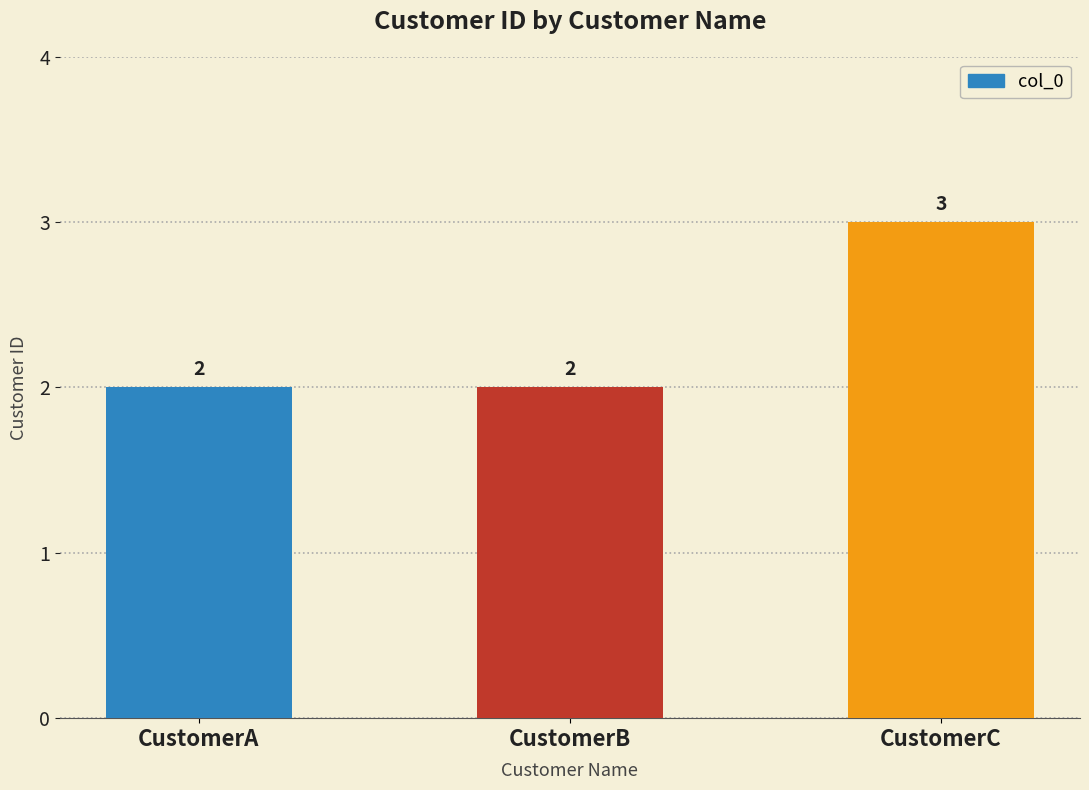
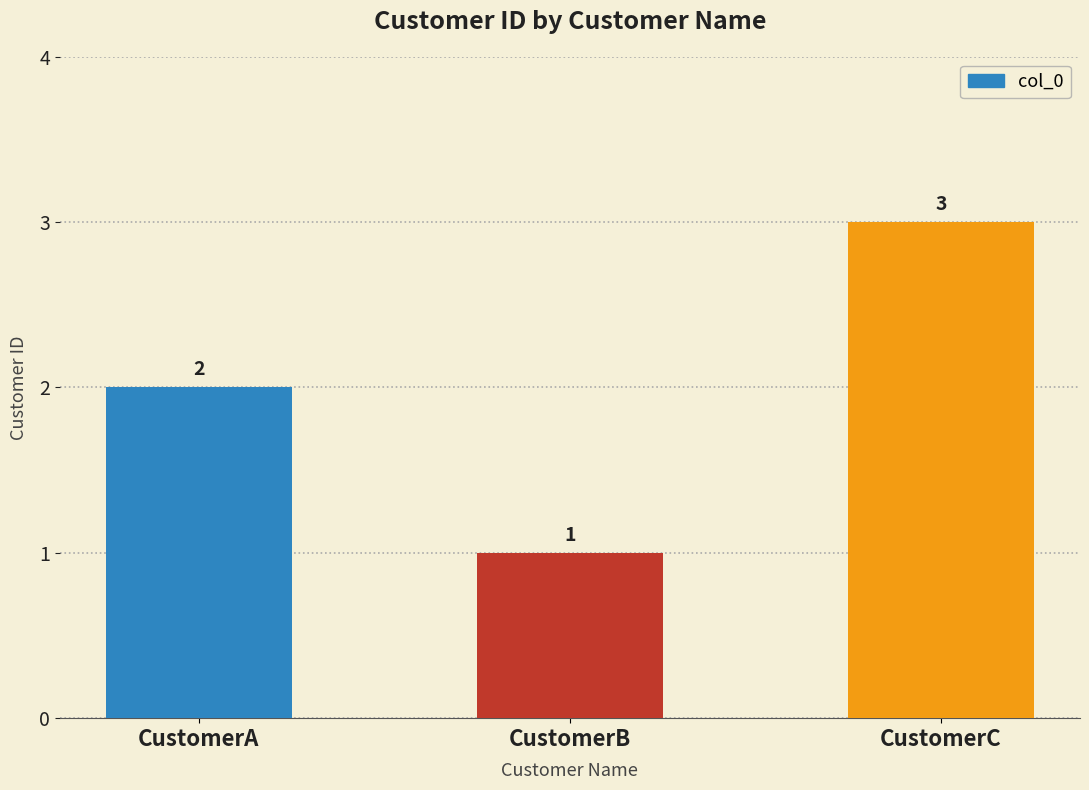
CustomerB: 2 -> 1
